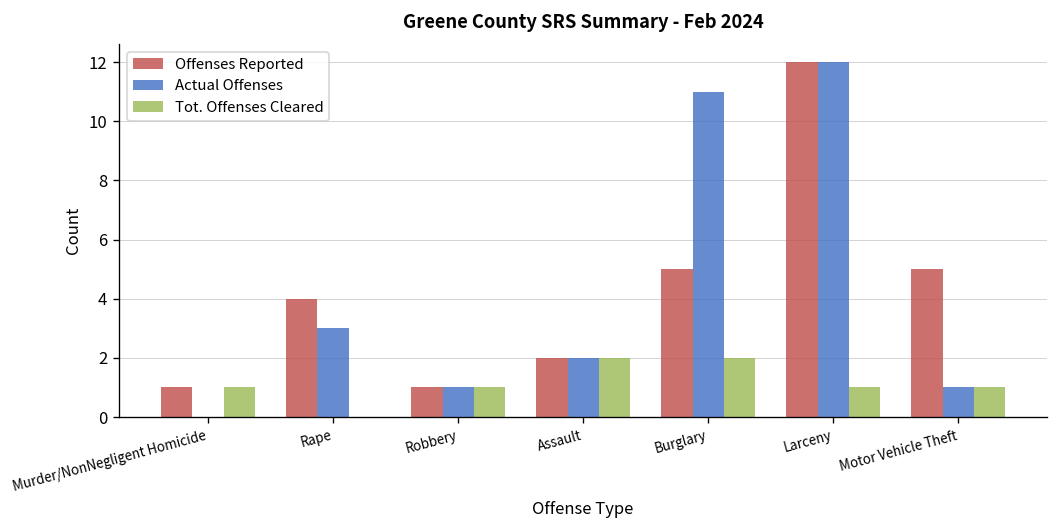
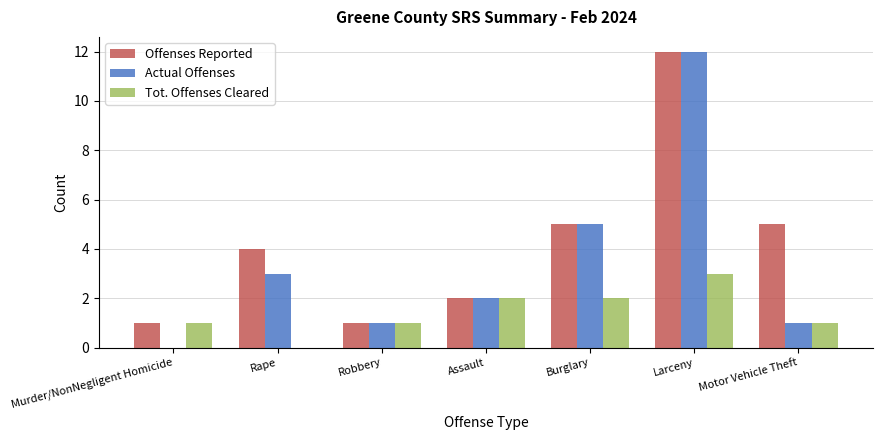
Actual Offenses, Burglary: 11 -> 5
Tot. Offenses Cleared, Larceny: 1 -> 3
